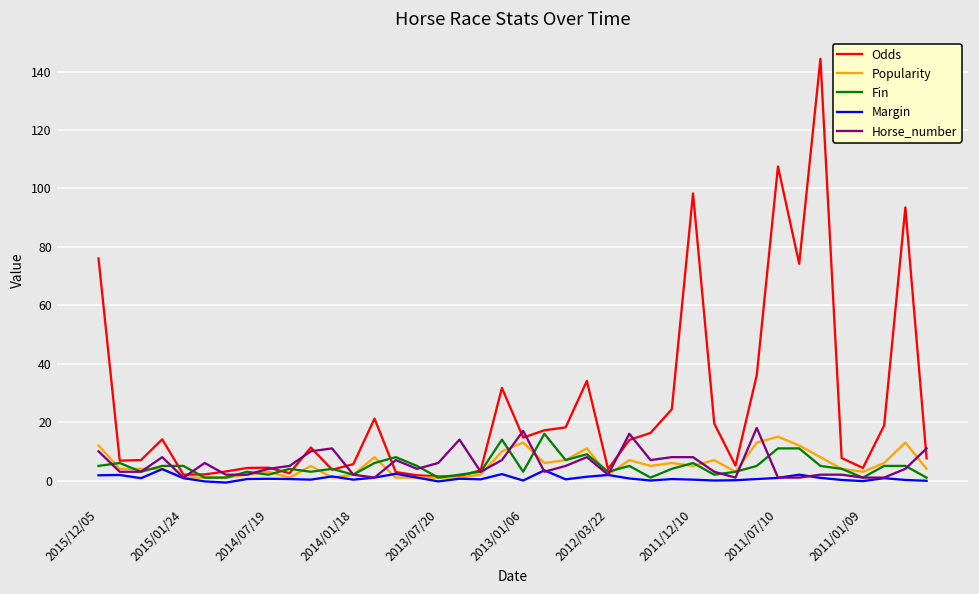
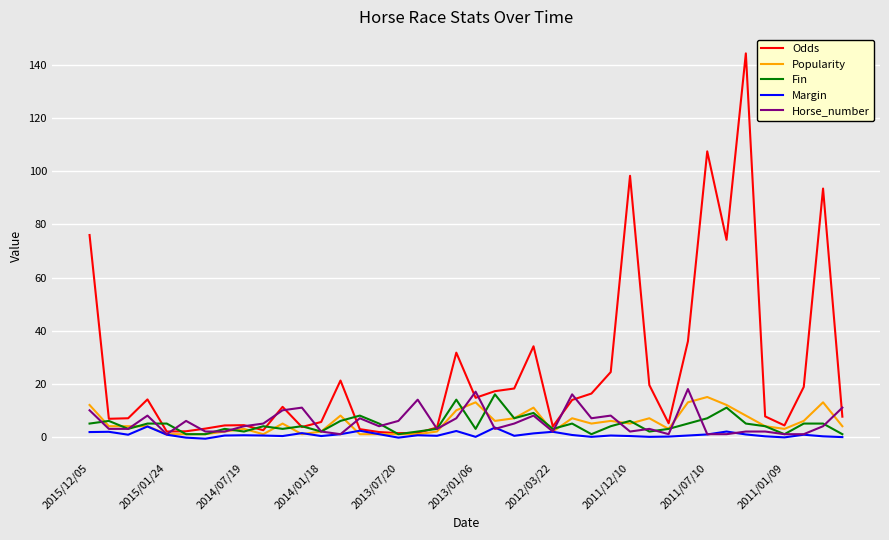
Horse_number, 2011/12/10: 8 -> 2
Fin, 2011/07/10: 11 -> 7
